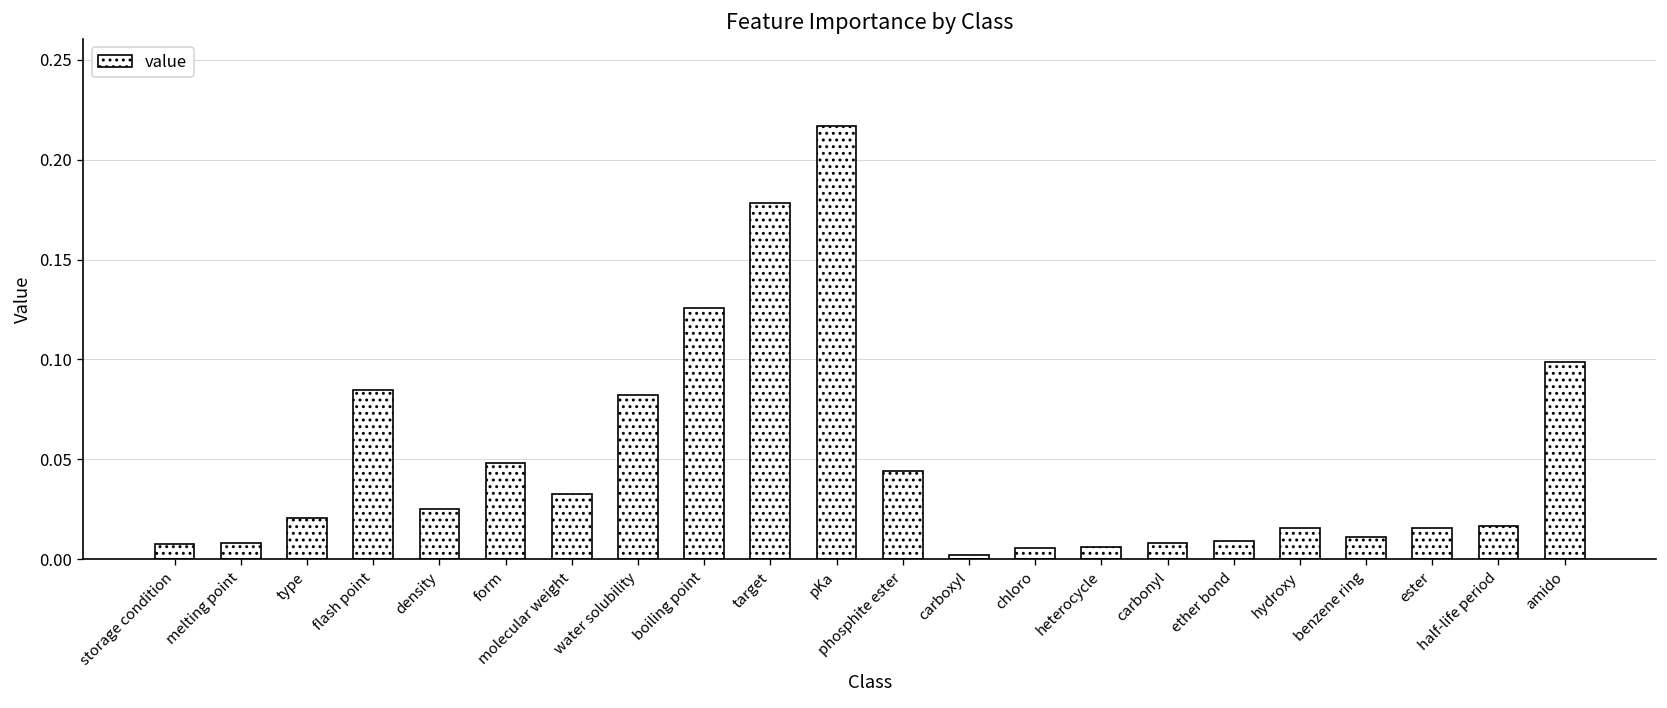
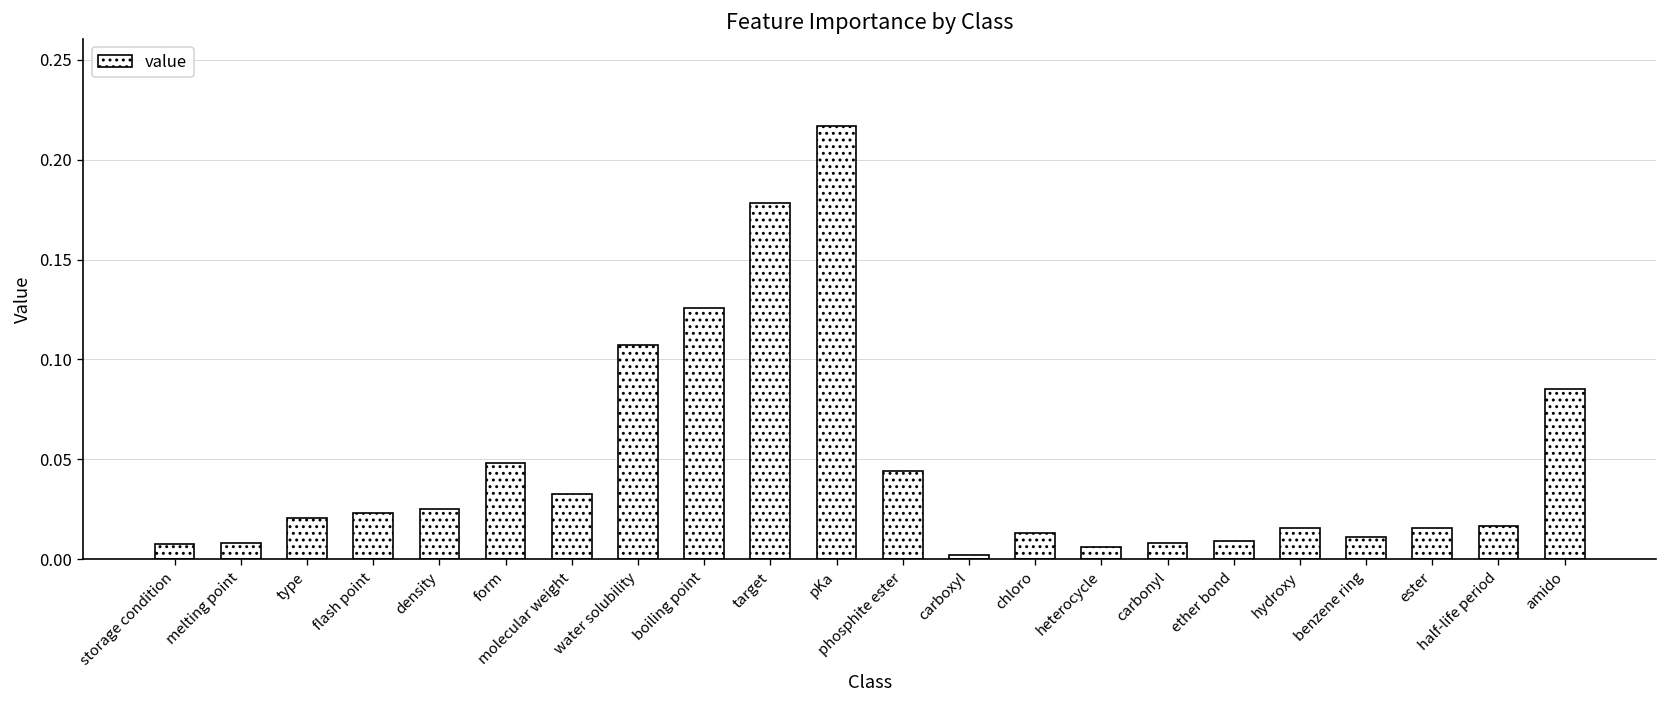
flash point: 0.085 -> 0.023
water solubility: 0.082 -> 0.107
chloro: 0.005 -> 0.013
amido: 0.099 -> 0.085
